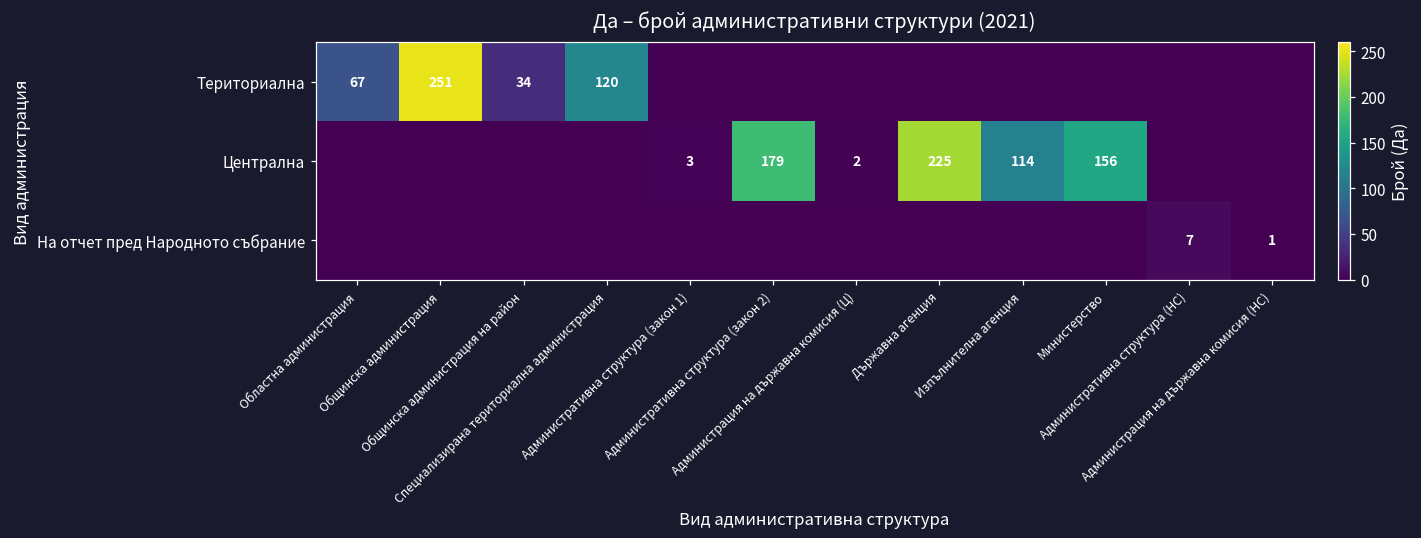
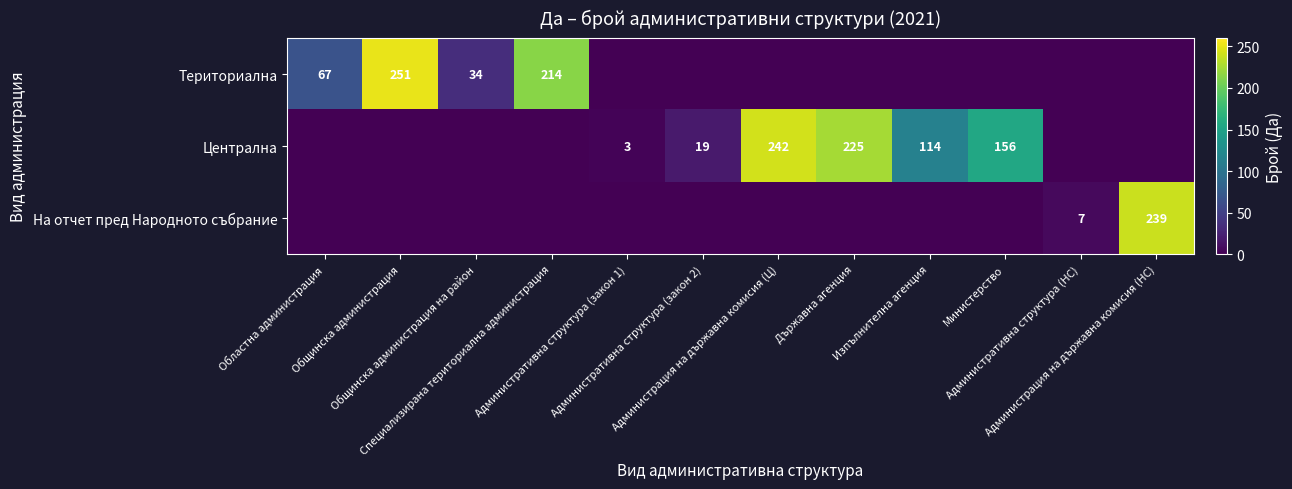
Териториална, Специализирана териториална администрация: 120 -> 214
Централна, Административна структура (закон 2): 179 -> 19
Централна, Администрация на държавна комисия (Ц): 2 -> 242
На отчет пред Народното събрание, Администрация на държавна комисия (НС): 1 -> 239
